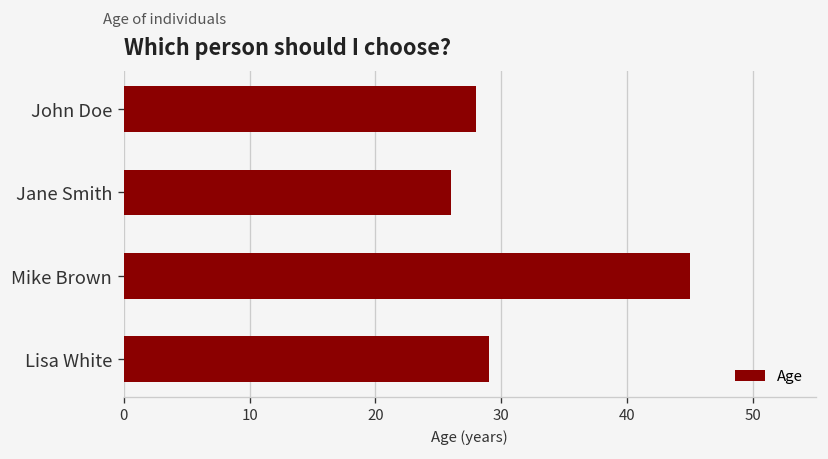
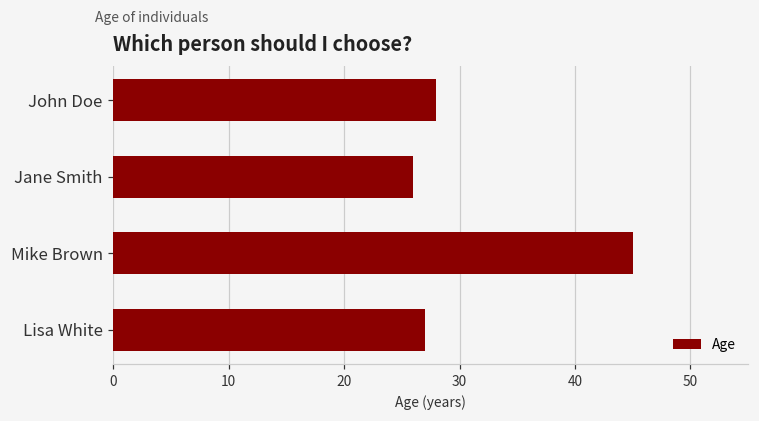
Lisa White: 29 -> 27
